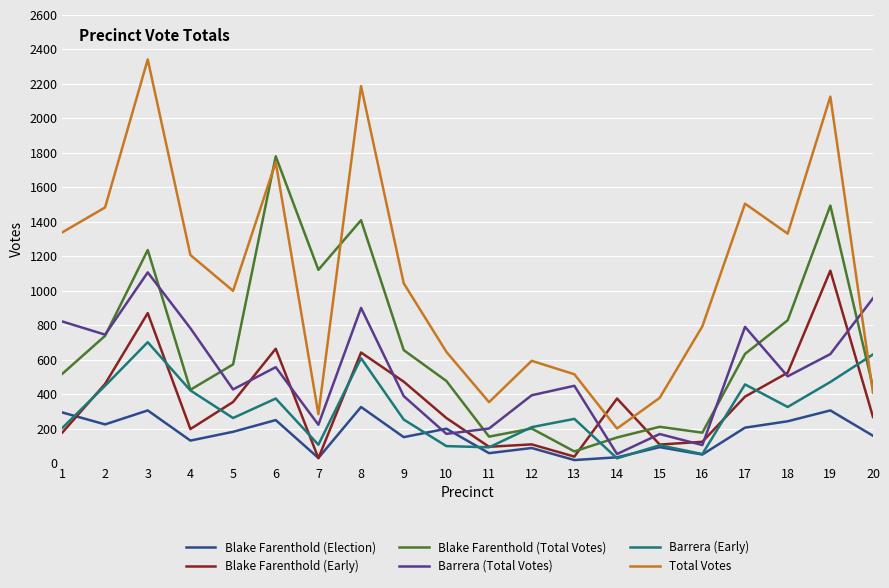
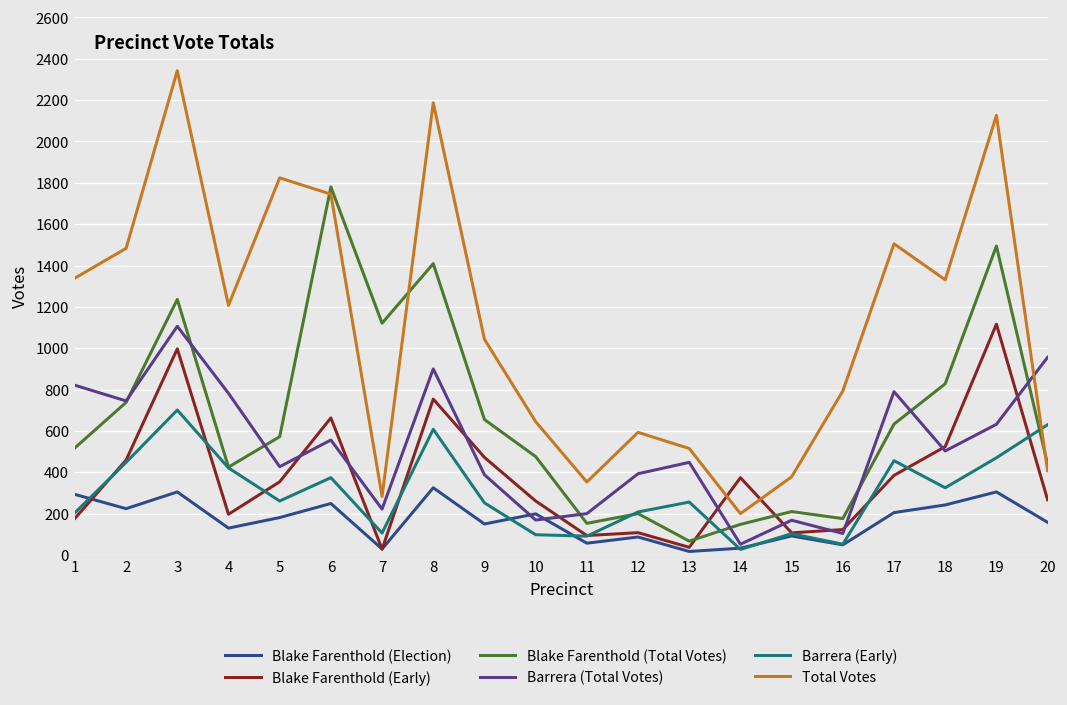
Blake Farenthold (Early), 3: 870 -> 1000
Total Votes, 5: 1000 -> 1820
Blake Farenthold (Early), 8: 640 -> 750
